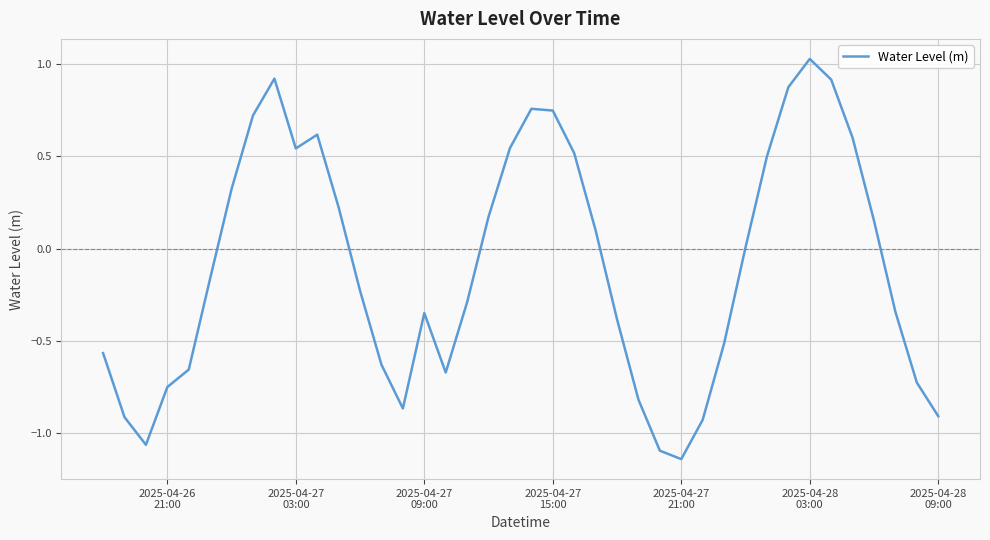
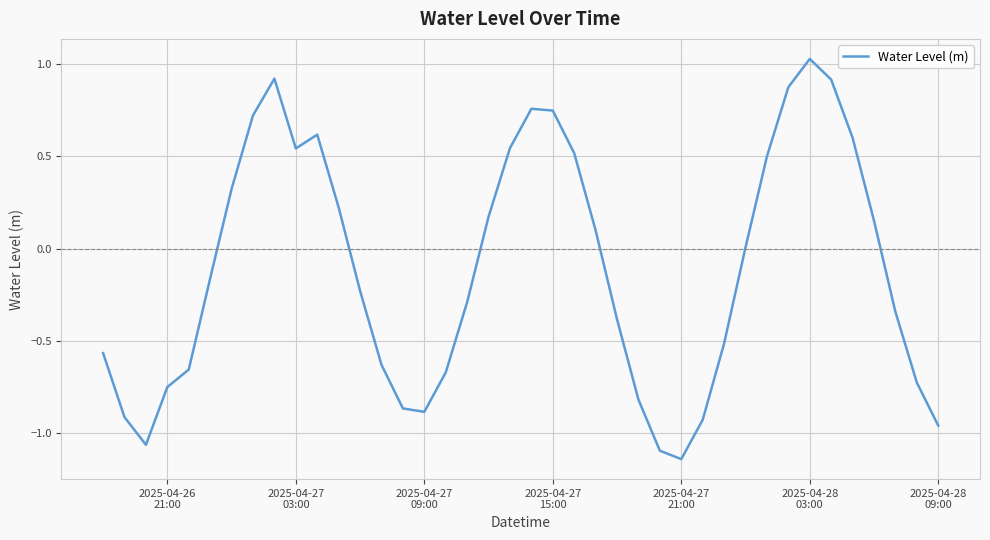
2025-04-27 09:00: -0.35 -> -0.89
2025-04-28 09:00: -0.91 -> -0.96
